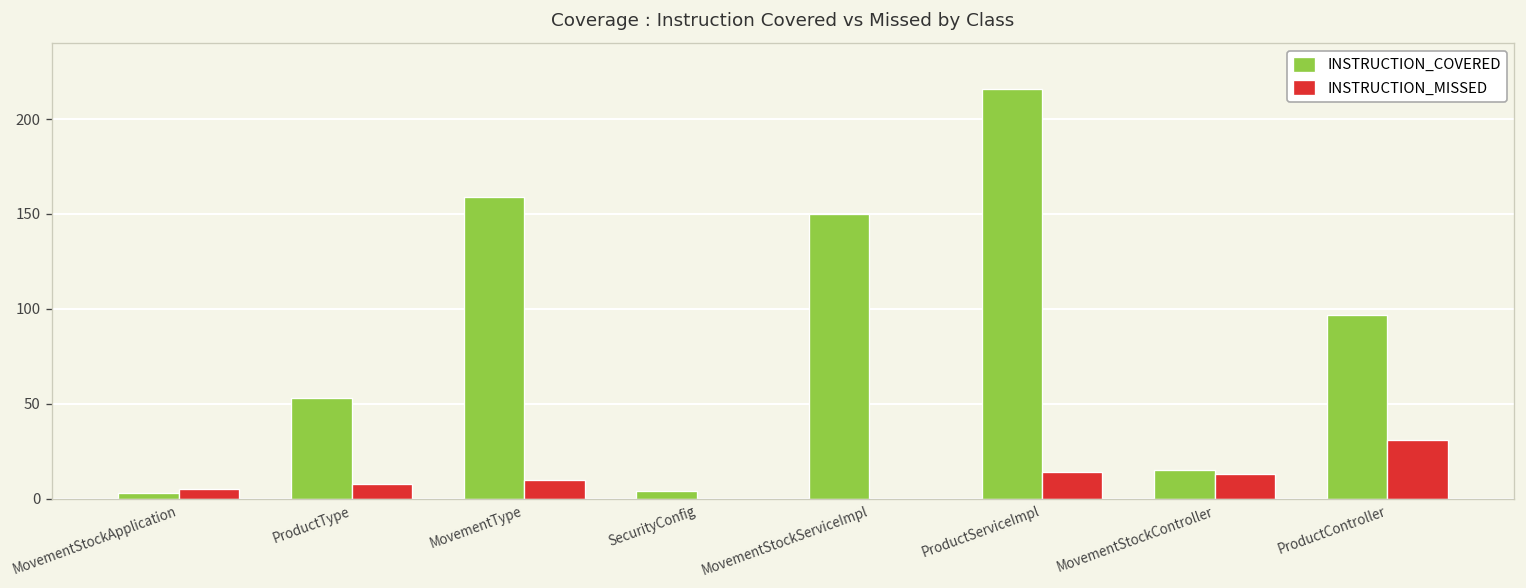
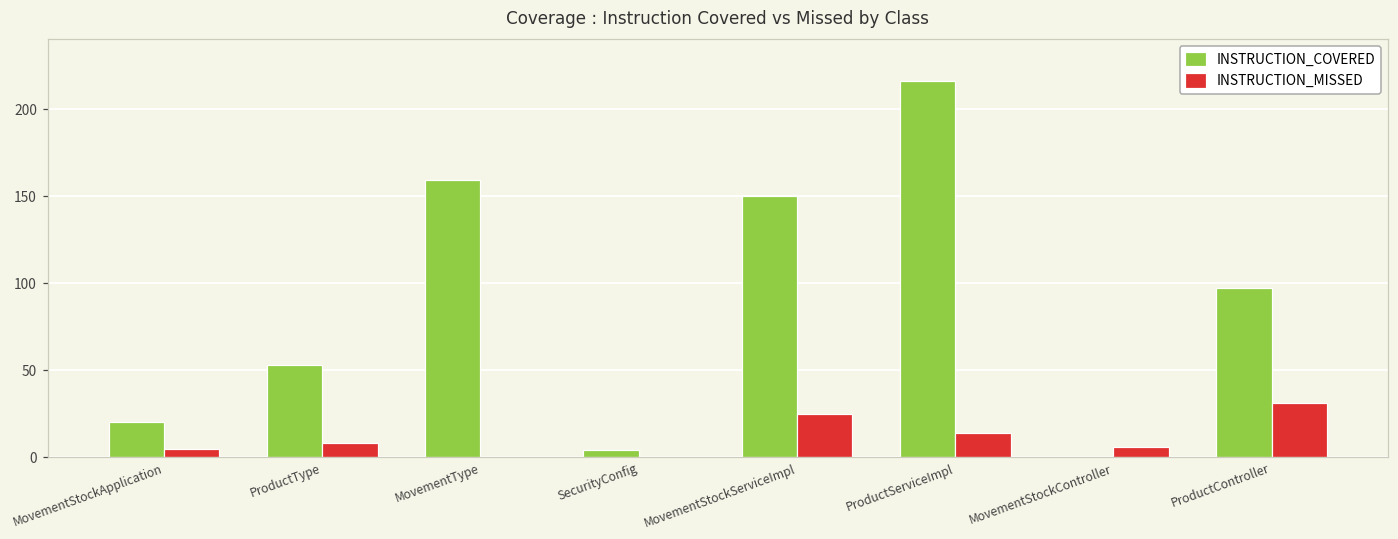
INSTRUCTION_COVERED, MovementStockApplication: 3 -> 20
INSTRUCTION_MISSED, MovementType: 10 -> 0
INSTRUCTION_MISSED, MovementStockServiceImpl: 0 -> 25
INSTRUCTION_COVERED, MovementStockController: 15 -> 0
INSTRUCTION_MISSED, MovementStockController: 13 -> 6
